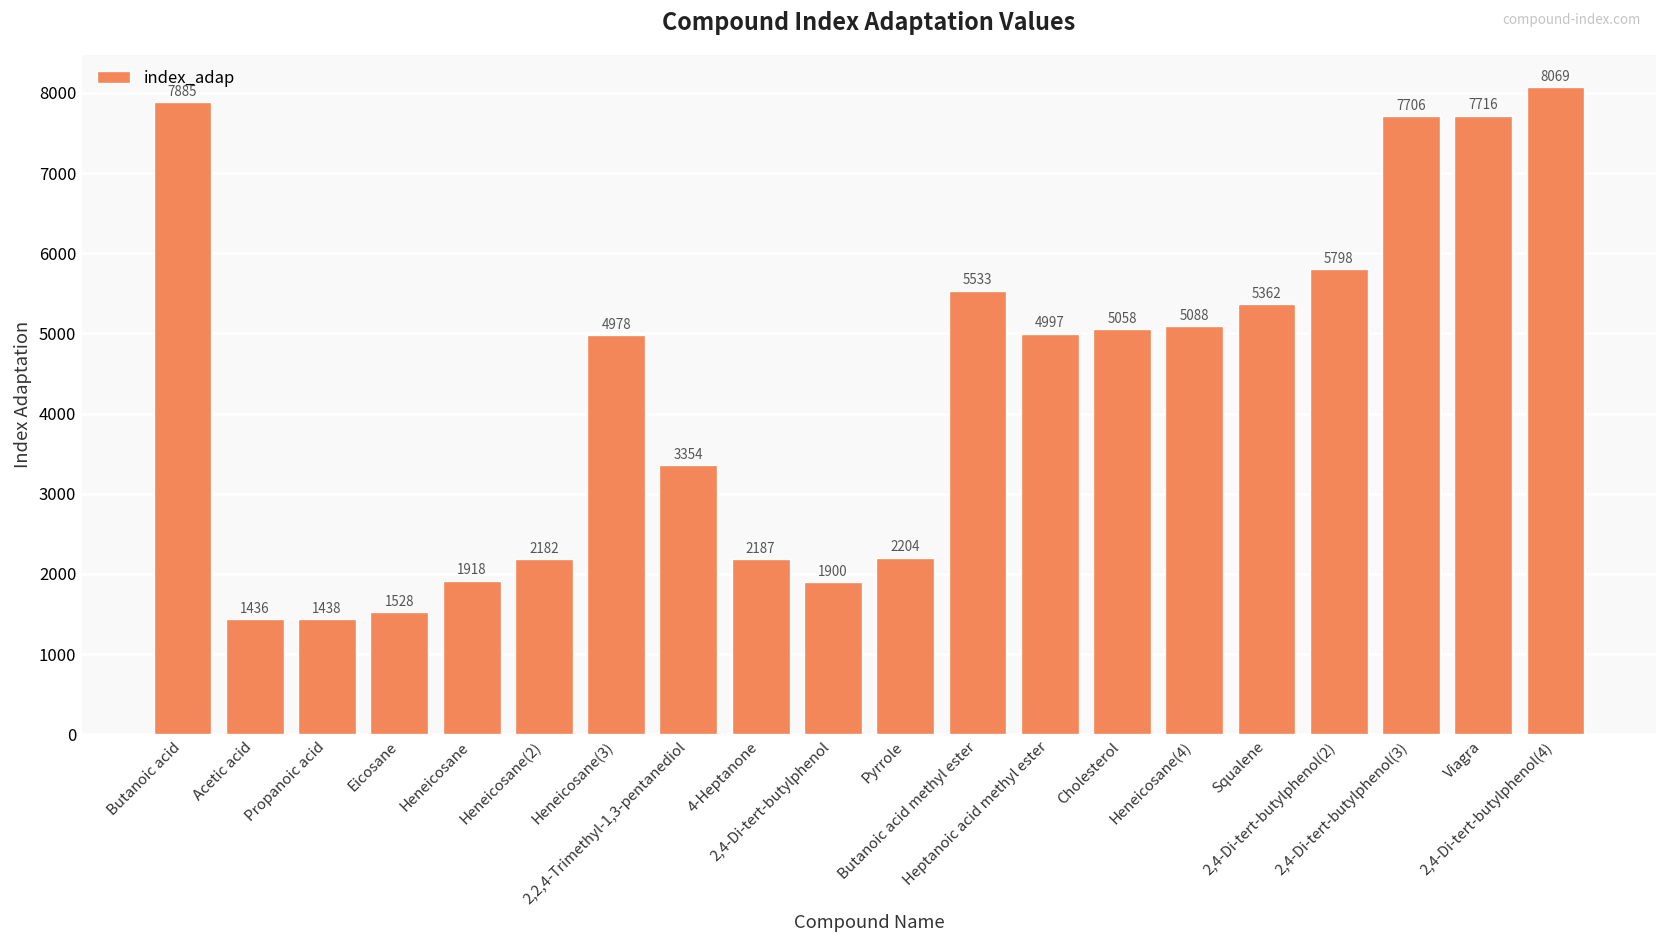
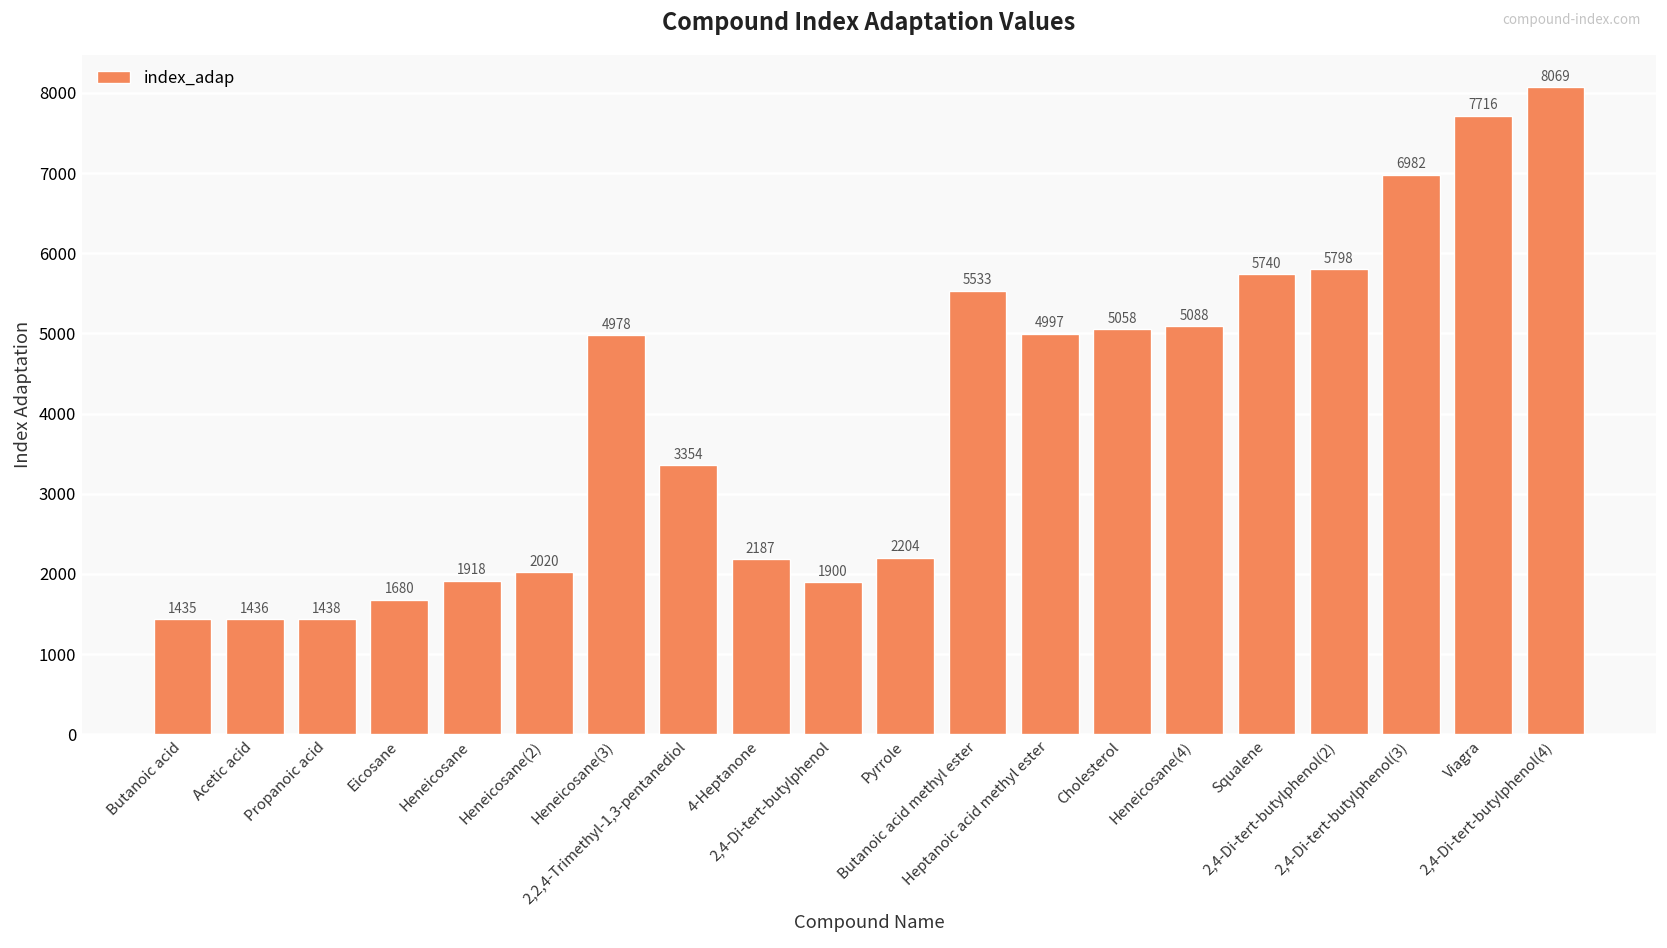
Butanoic acid: 7885 -> 1435
Eicosane: 1528 -> 1680
Heneicosane(2): 2182 -> 2020
Squalene: 5362 -> 5740
2,4-Di-tert-butylphenol(3): 7706 -> 6982
